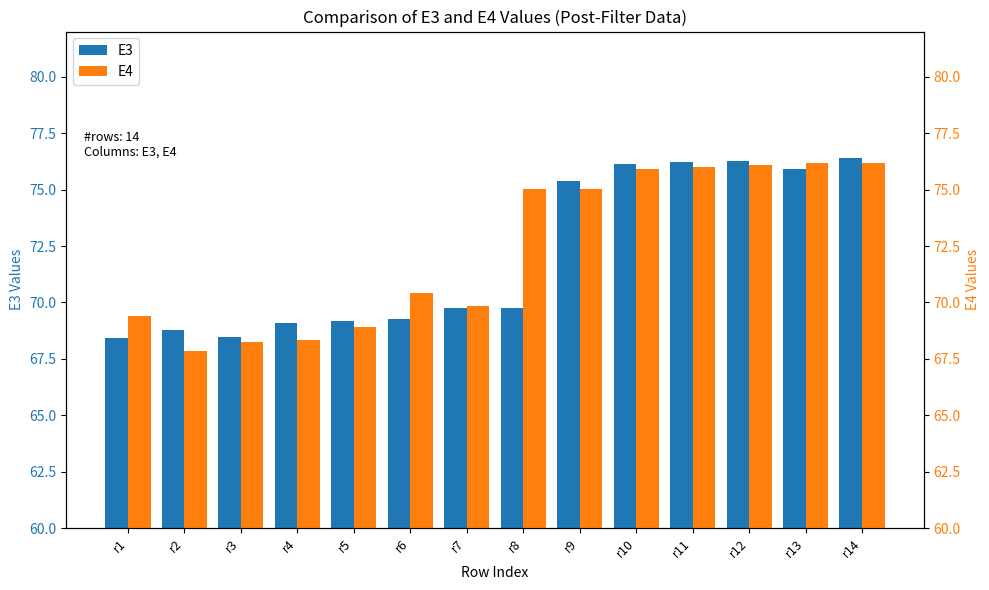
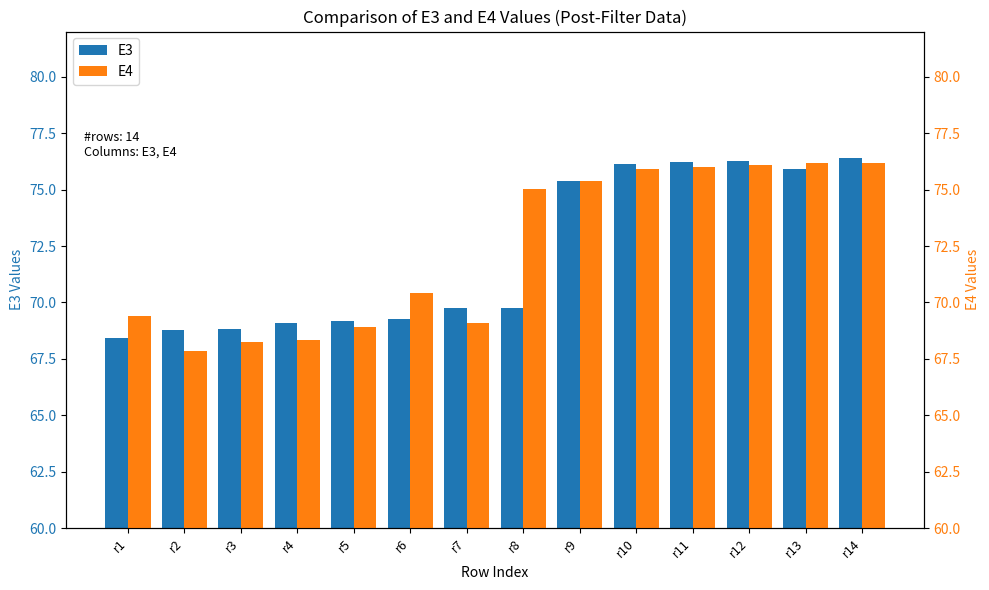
E3, r3: 68.5 -> 68.8
E4, r7: 69.9 -> 69.1
E4, r9: 75.0 -> 75.4
